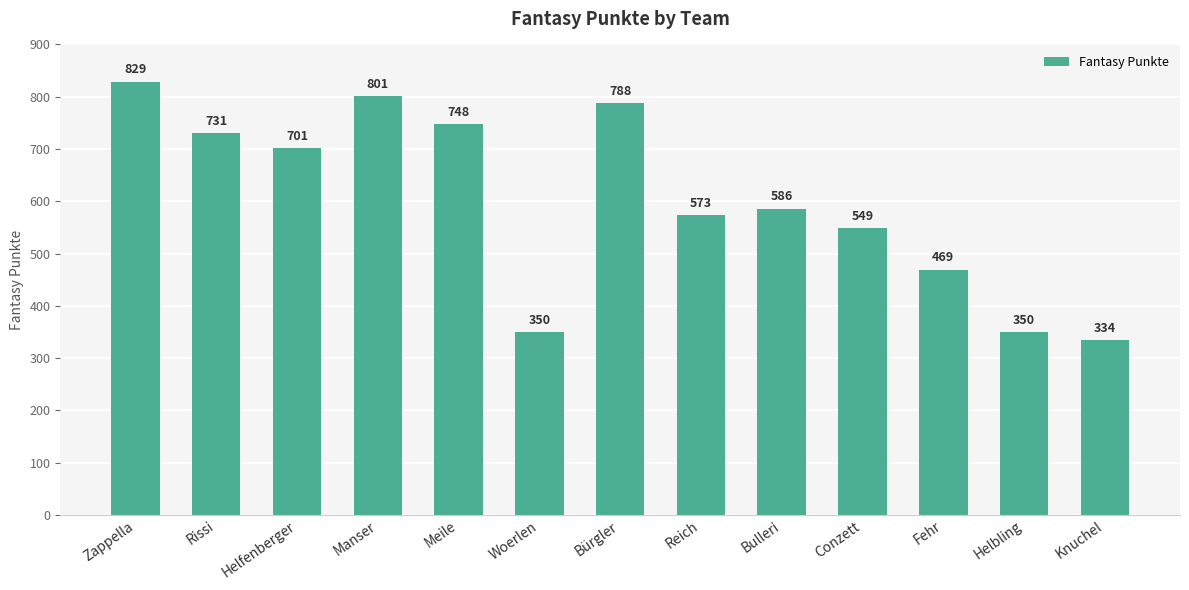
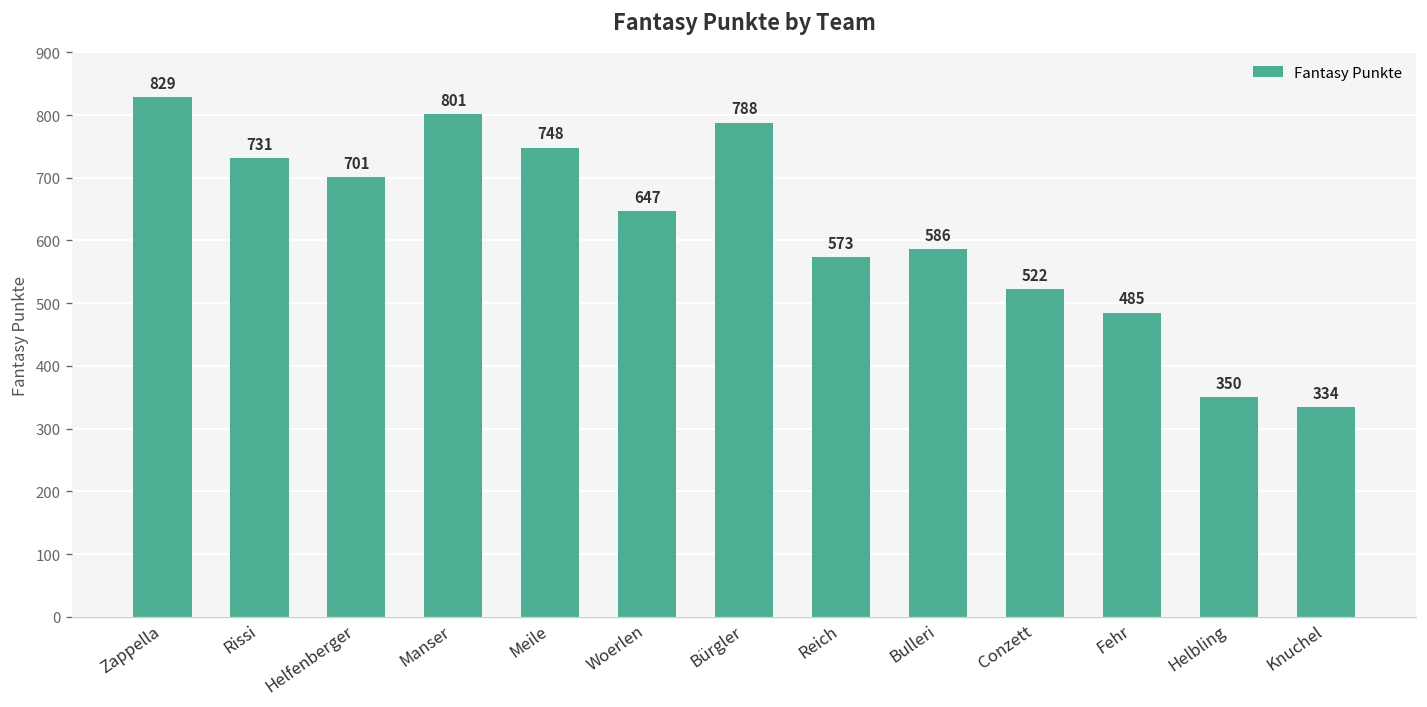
Woerlen: 350 -> 647
Conzett: 549 -> 522
Fehr: 469 -> 485
